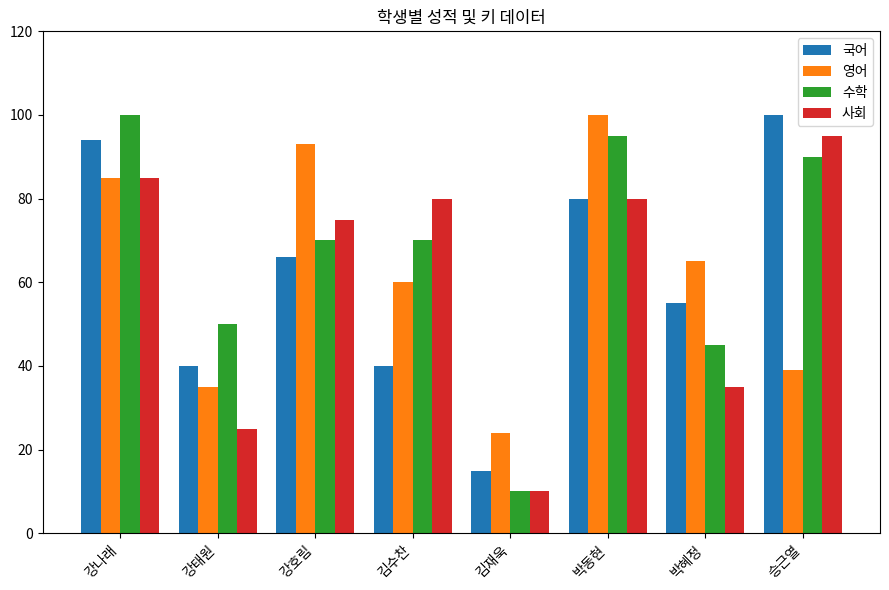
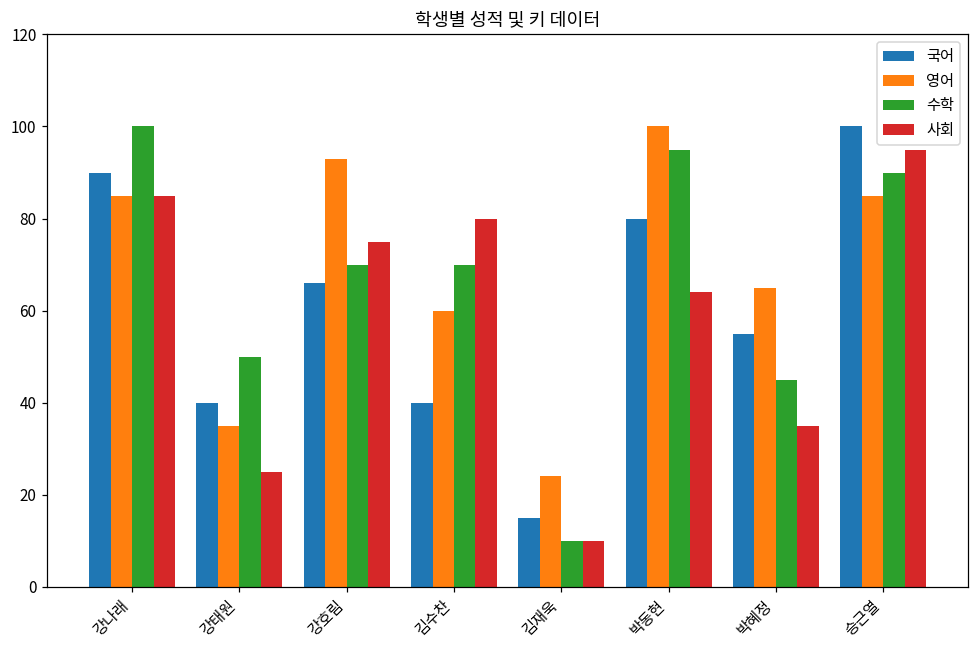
국어, 강나래: 94 -> 90
사회, 박동현: 80 -> 64
영어, 승근열: 39 -> 85
